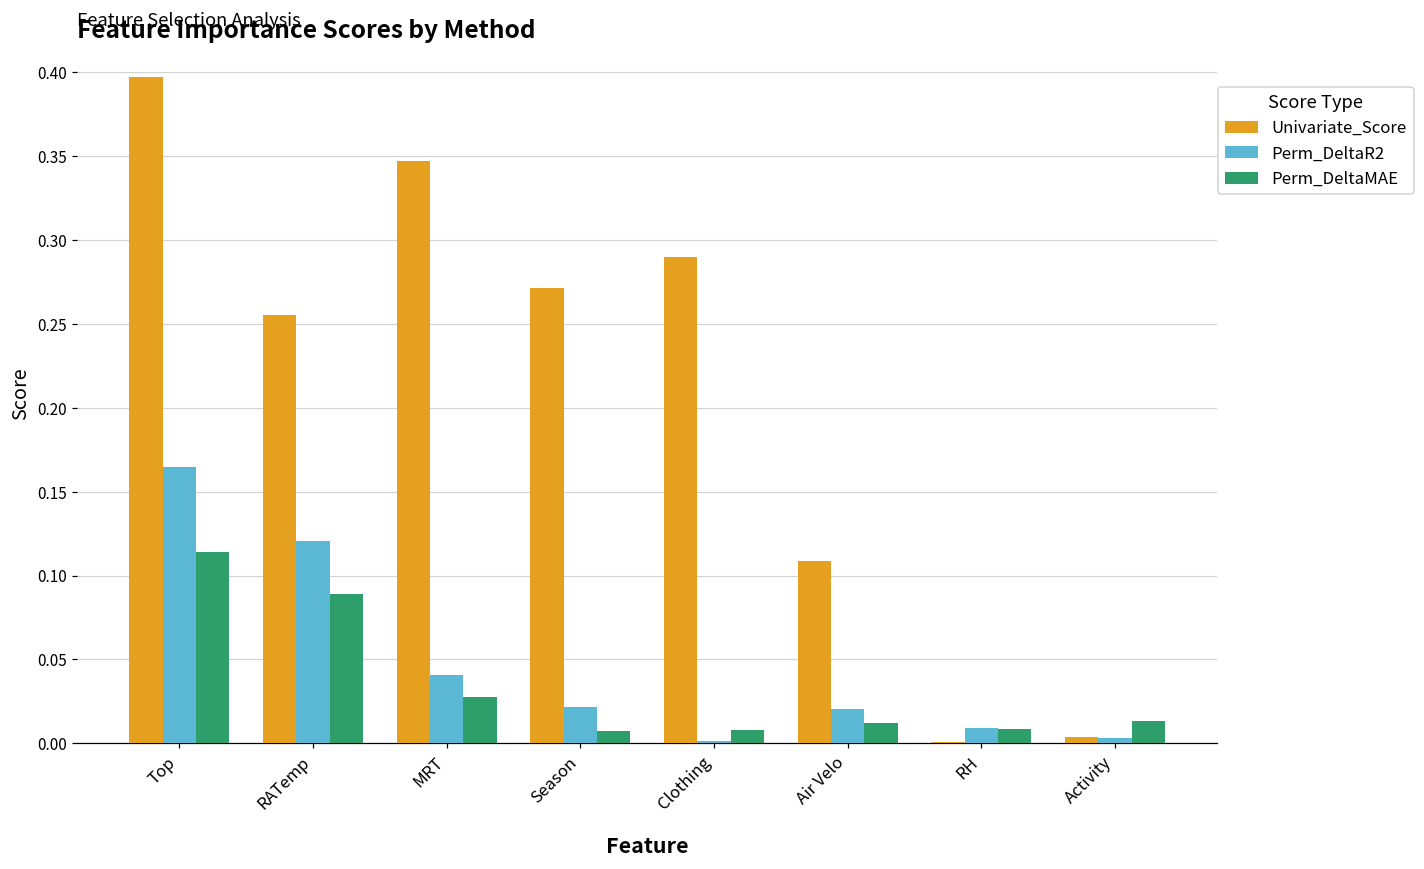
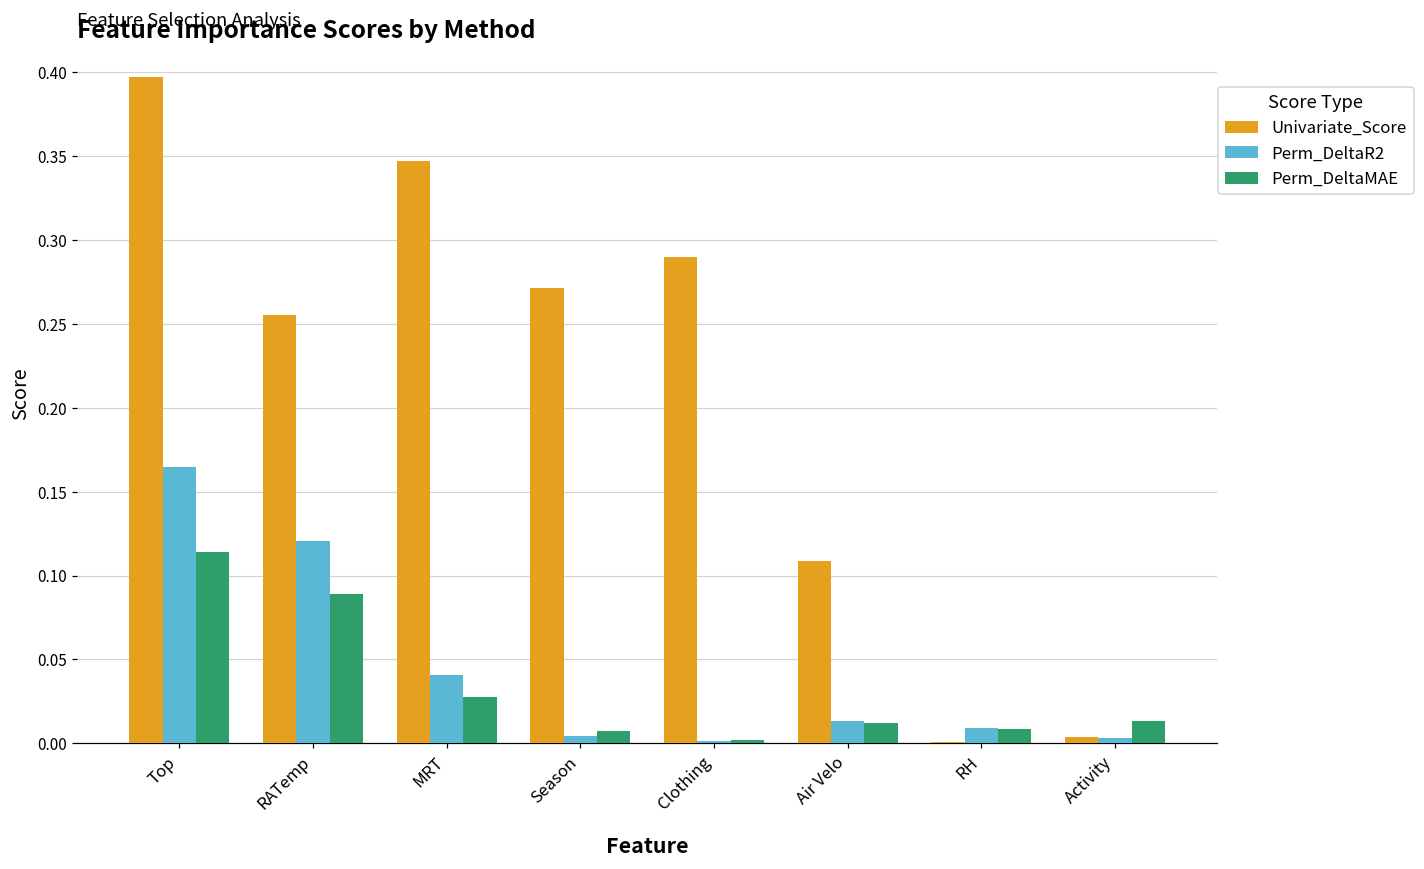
Perm_DeltaR2, Season: 0.021 -> 0.005
Perm_DeltaMAE, Clothing: 0.008 -> 0.002
Perm_DeltaR2, Air Velo: 0.021 -> 0.013
